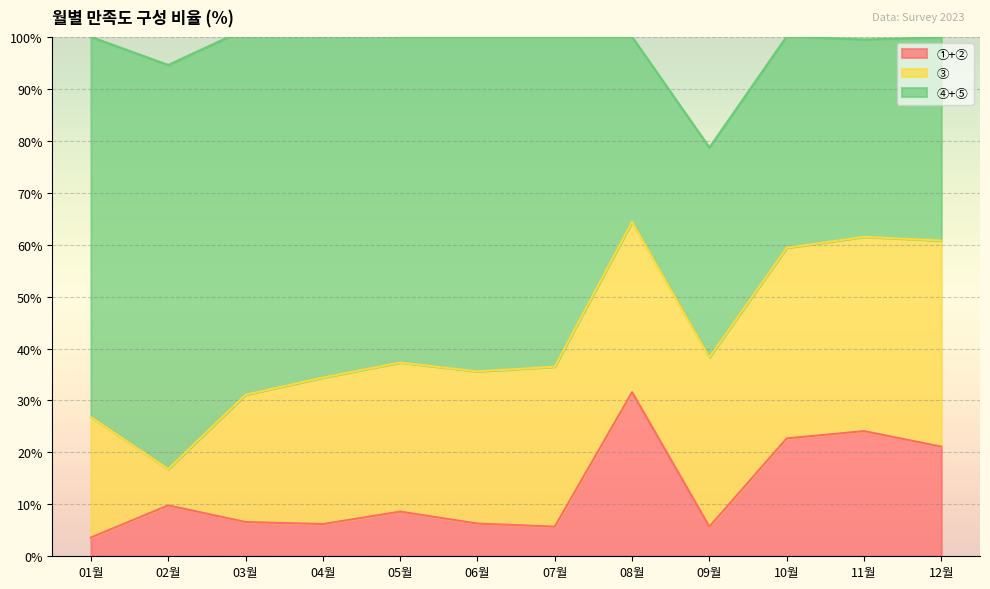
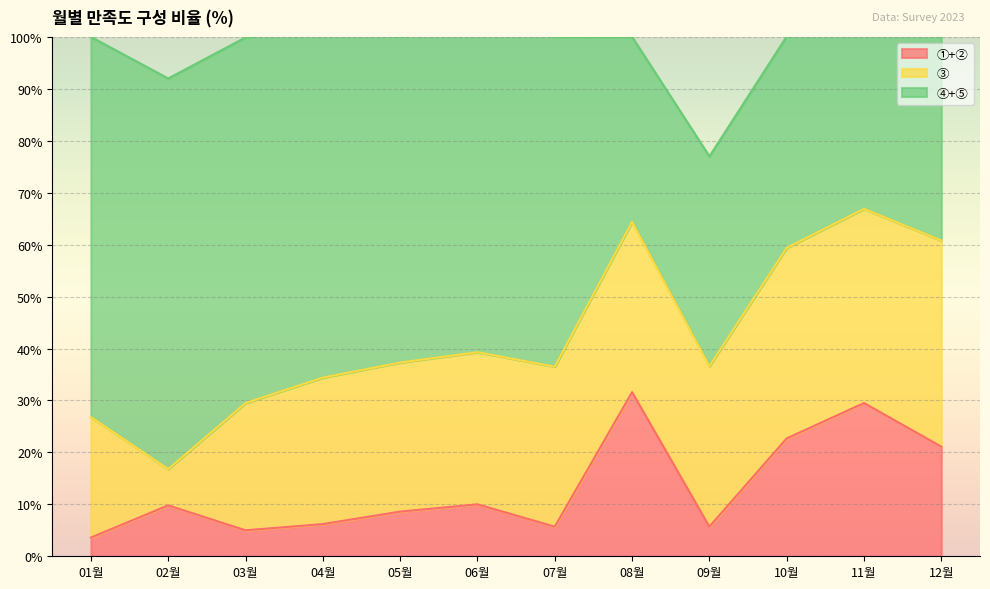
④+⑤, 02월: 78% -> 75%
①+②, 03월: 7% -> 5%
①+②, 06월: 6% -> 10%
③, 09월: 33% -> 31%
①+②, 11월: 24% -> 30%
